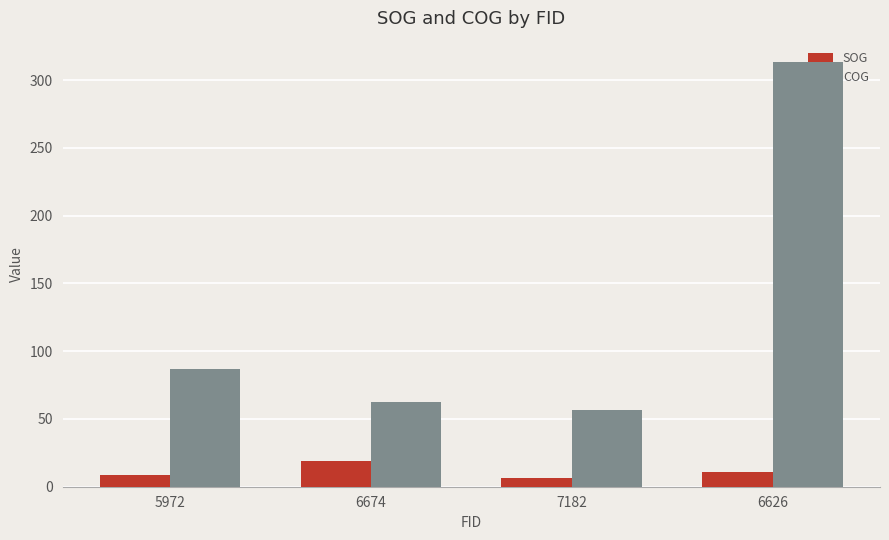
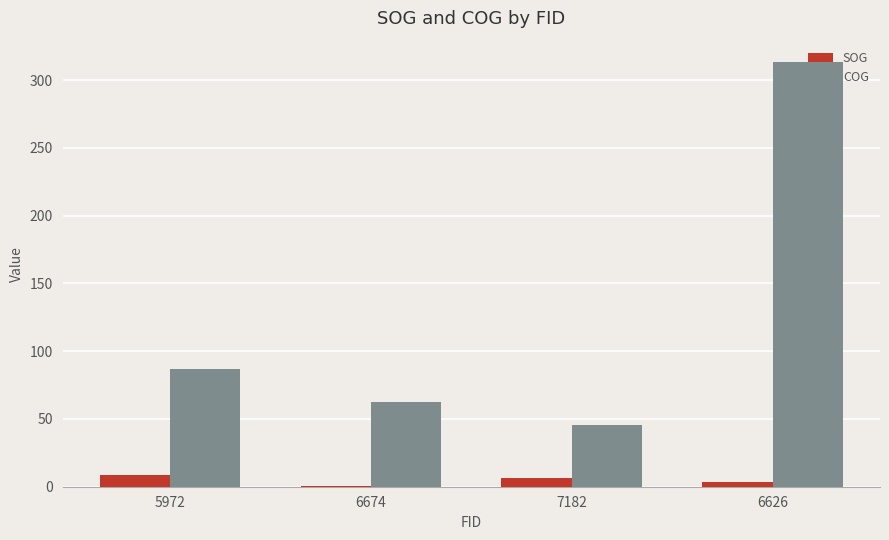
SOG, 6674: 19 -> 1
COG, 7182: 57 -> 45
SOG, 6626: 11 -> 3
